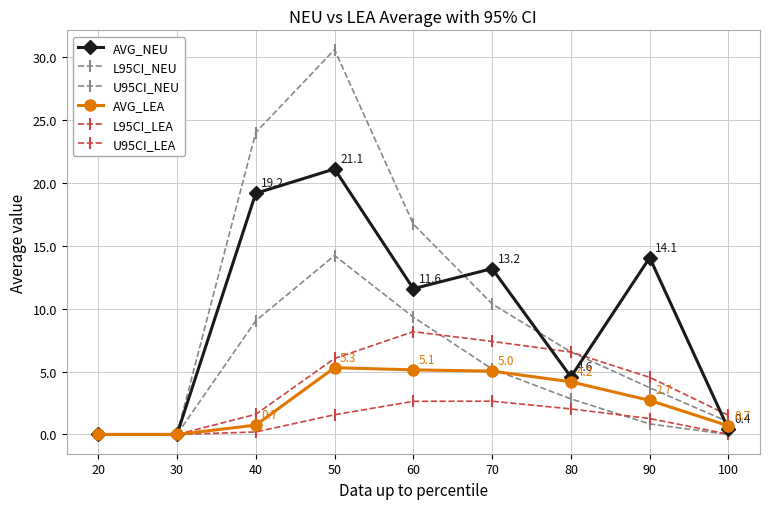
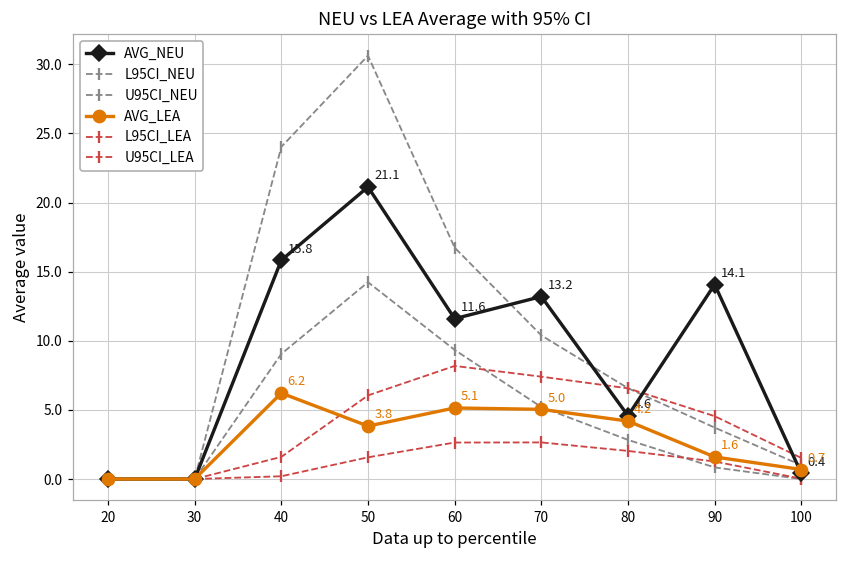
AVG_NEU, 40: 19.2 -> 15.8
AVG_LEA, 40: 0.7 -> 6.2
AVG_LEA, 50: 5.3 -> 3.8
AVG_LEA, 90: 2.7 -> 1.6
